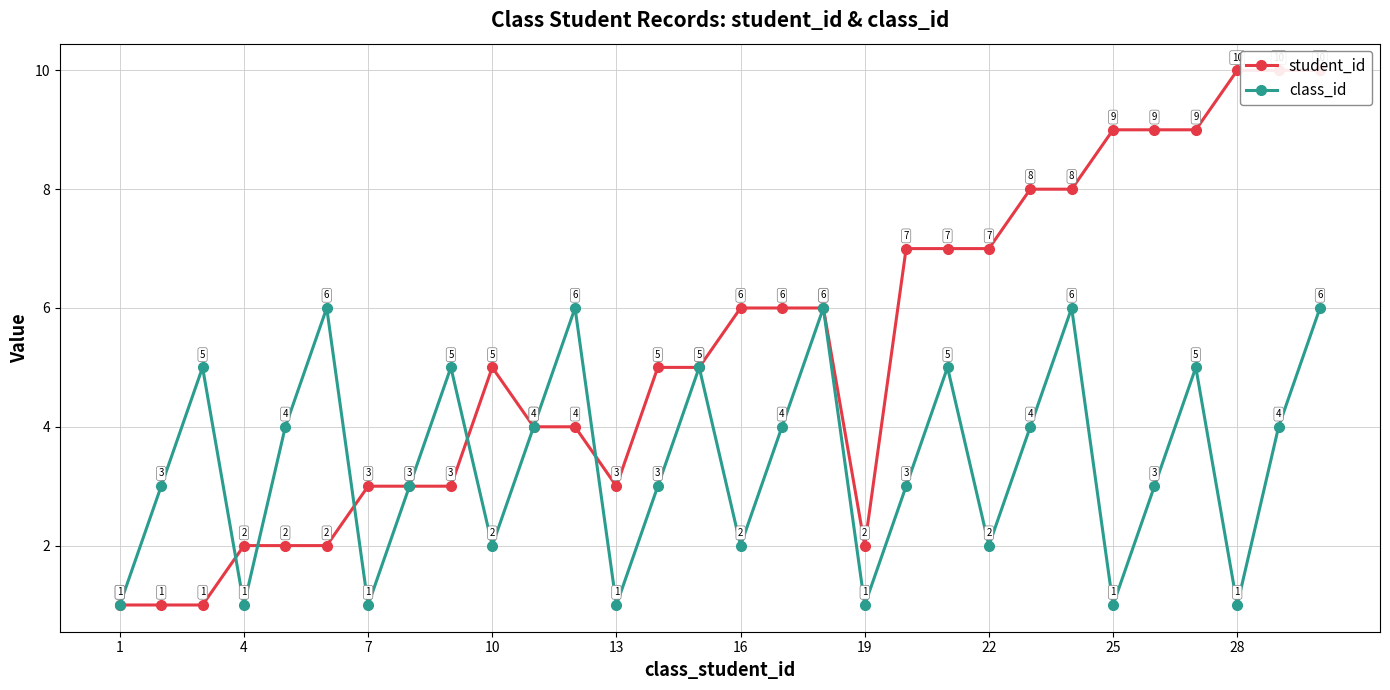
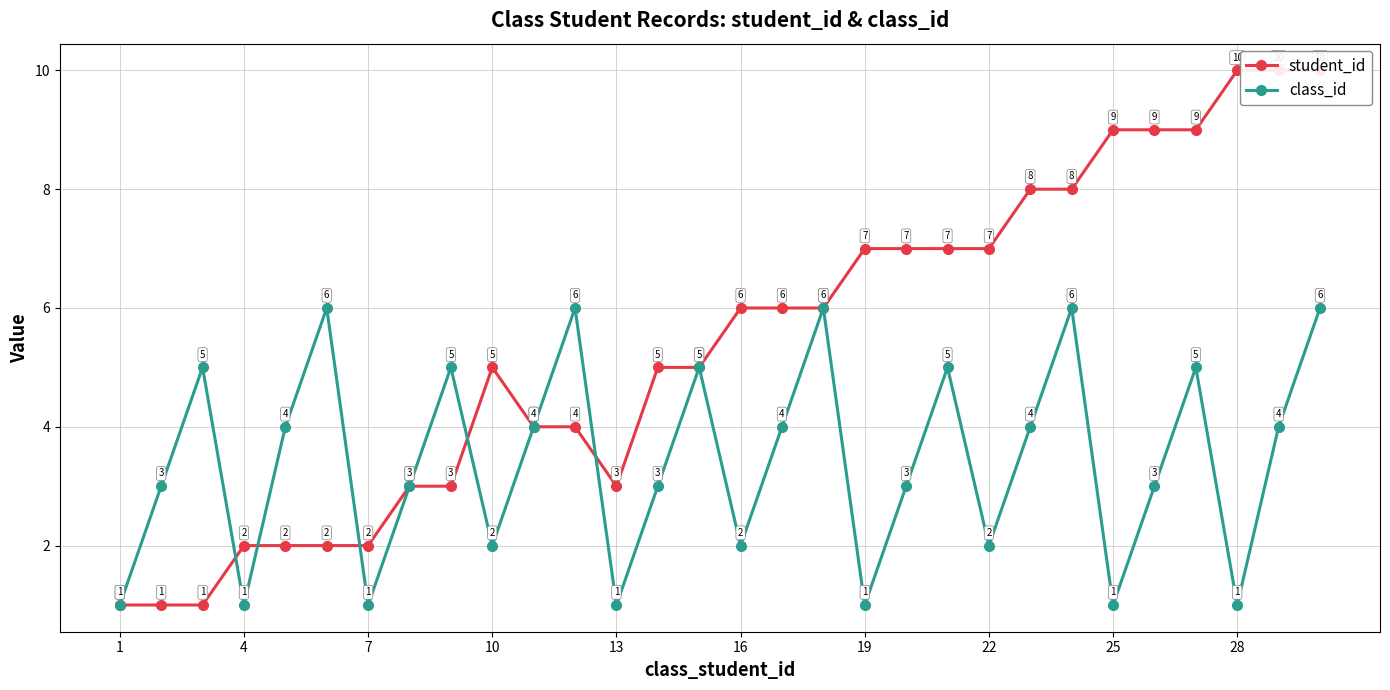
student_id, 7: 3 -> 2
student_id, 19: 2 -> 7
